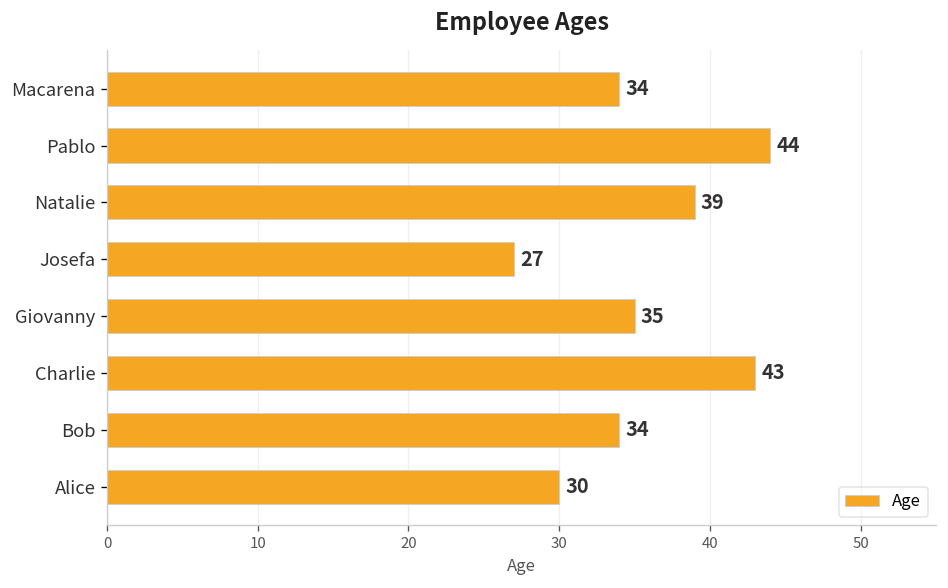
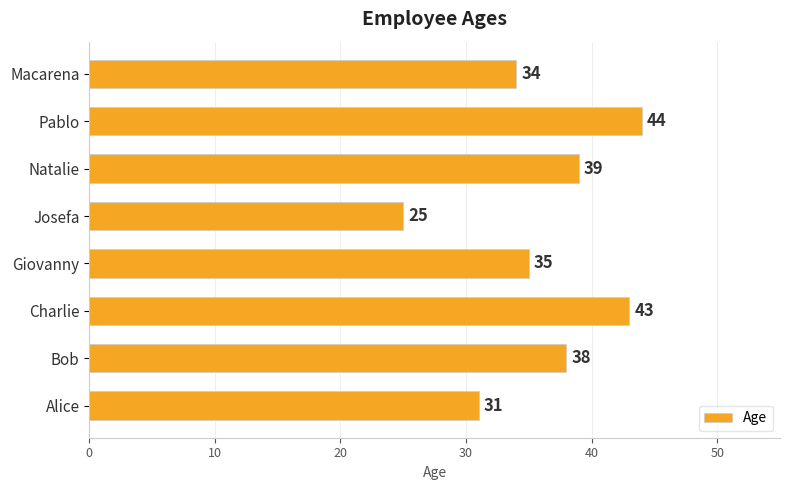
Josefa: 27 -> 25
Bob: 34 -> 38
Alice: 30 -> 31
